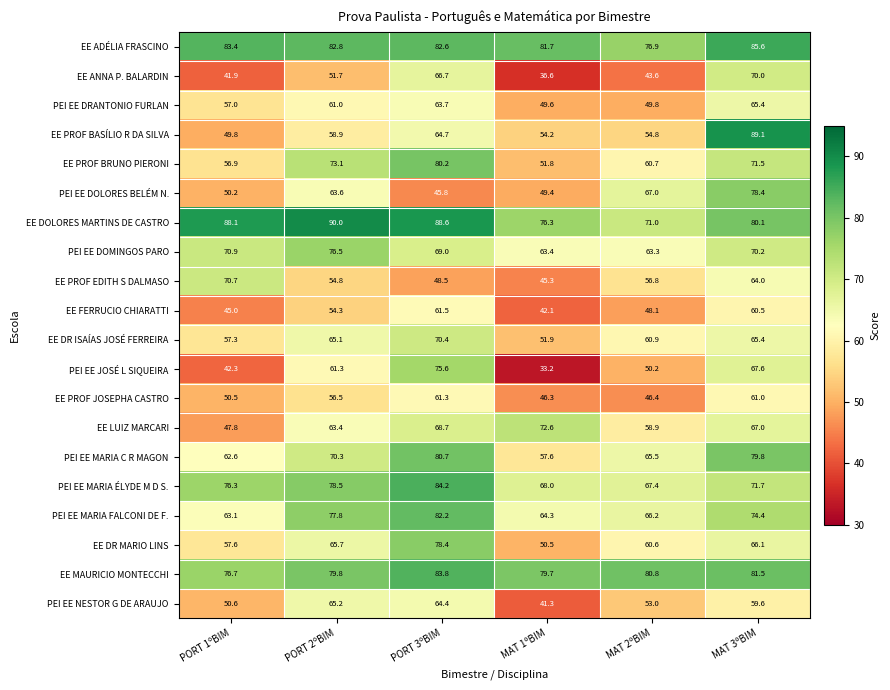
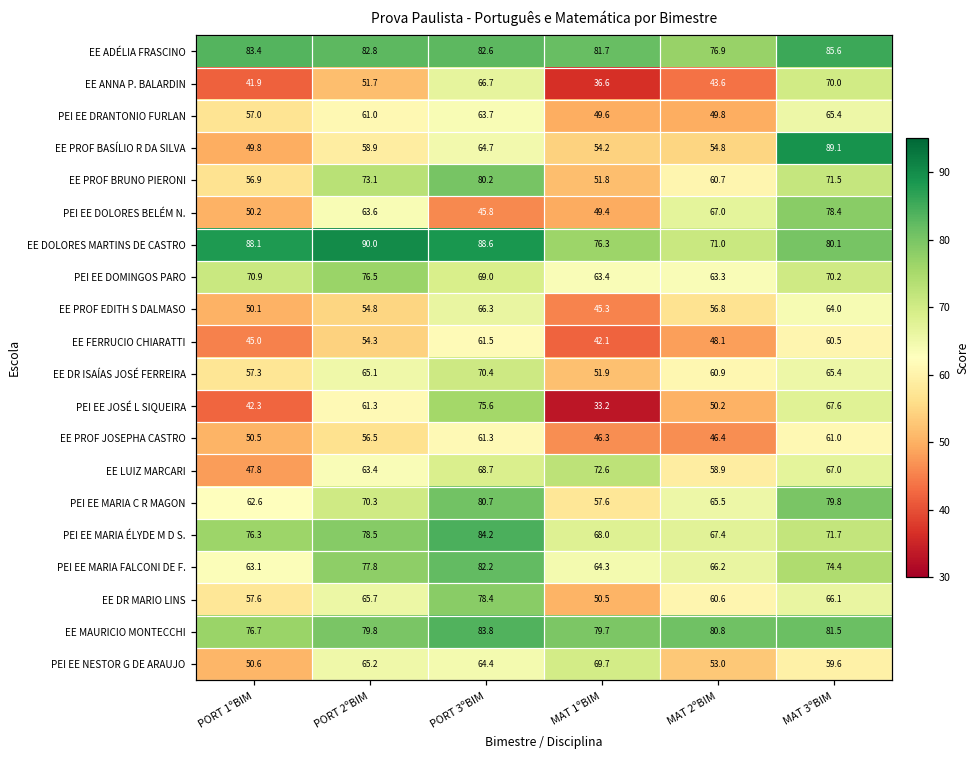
EE PROF EDITH S DALMASO, PORT 1ºBIM: 70.7 -> 50.1
EE PROF EDITH S DALMASO, PORT 3ºBIM: 48.5 -> 66.3
PEI EE NESTOR G DE ARAUJO, MAT 1ºBIM: 41.3 -> 69.7
